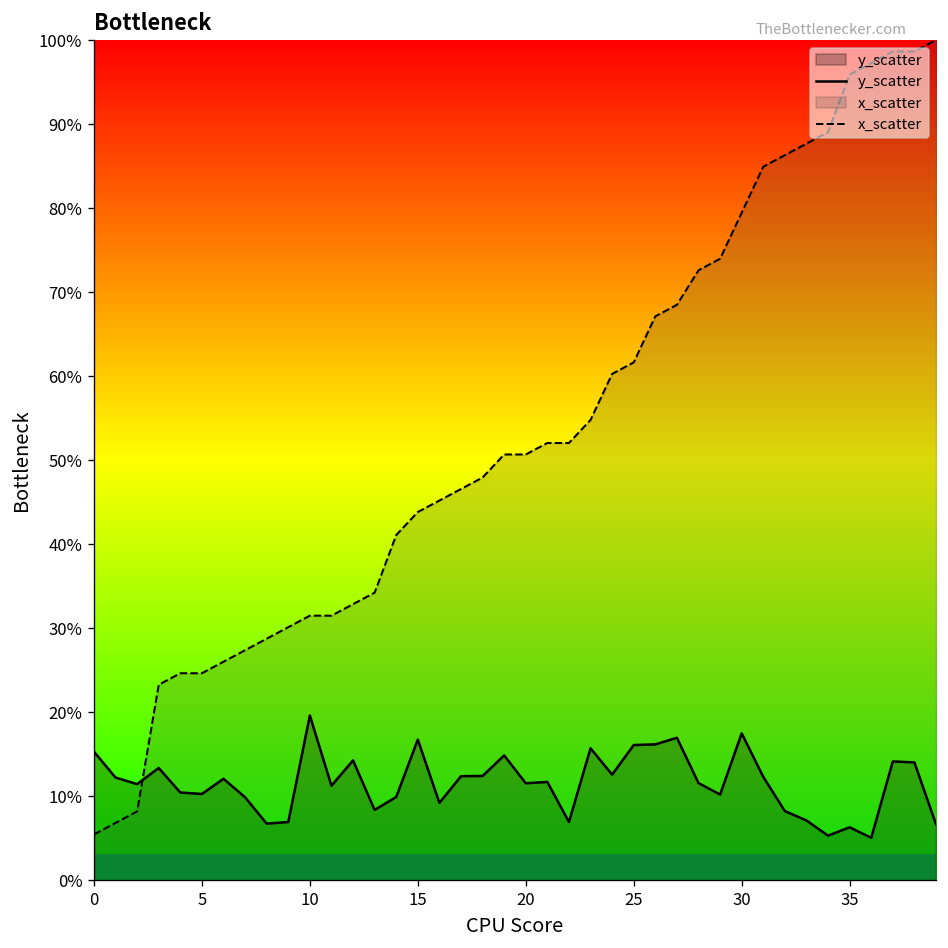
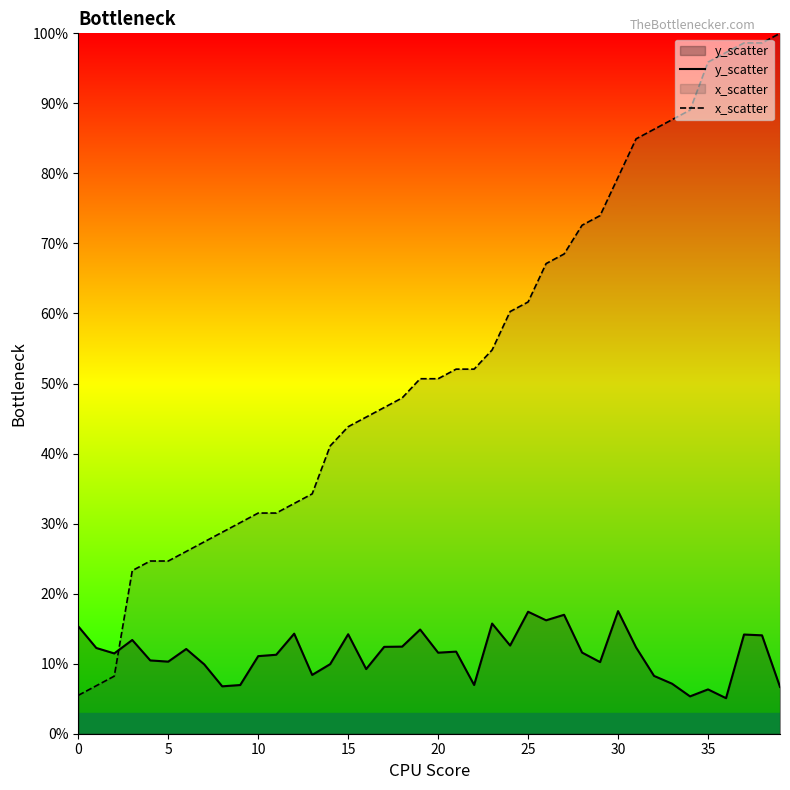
y_scatter, 10: 20% -> 11%
y_scatter, 15: 17% -> 14%
y_scatter, 25: 16% -> 17%
